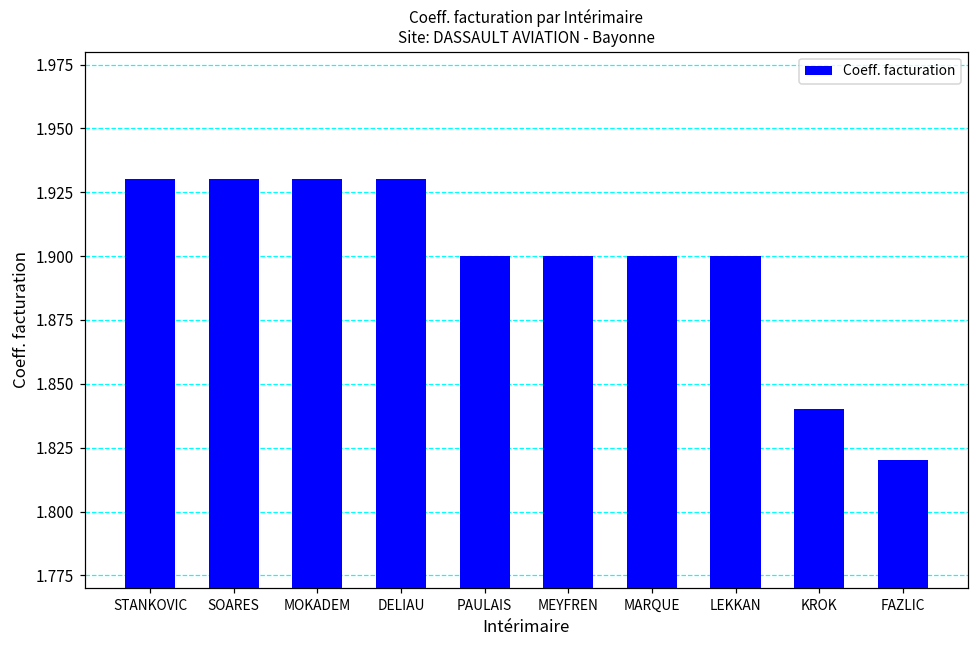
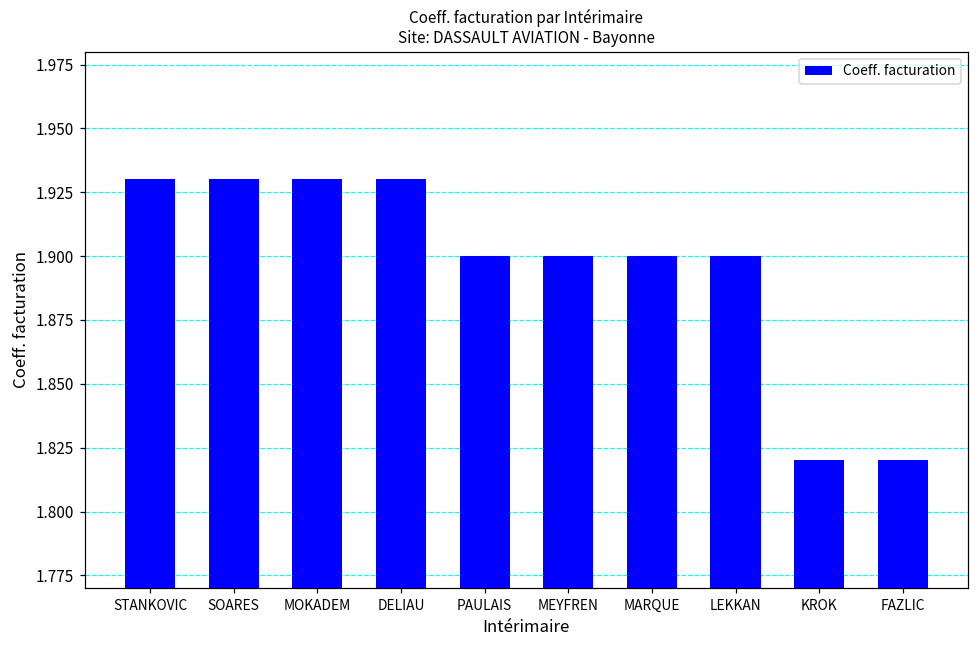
KROK: 1.84 -> 1.82
